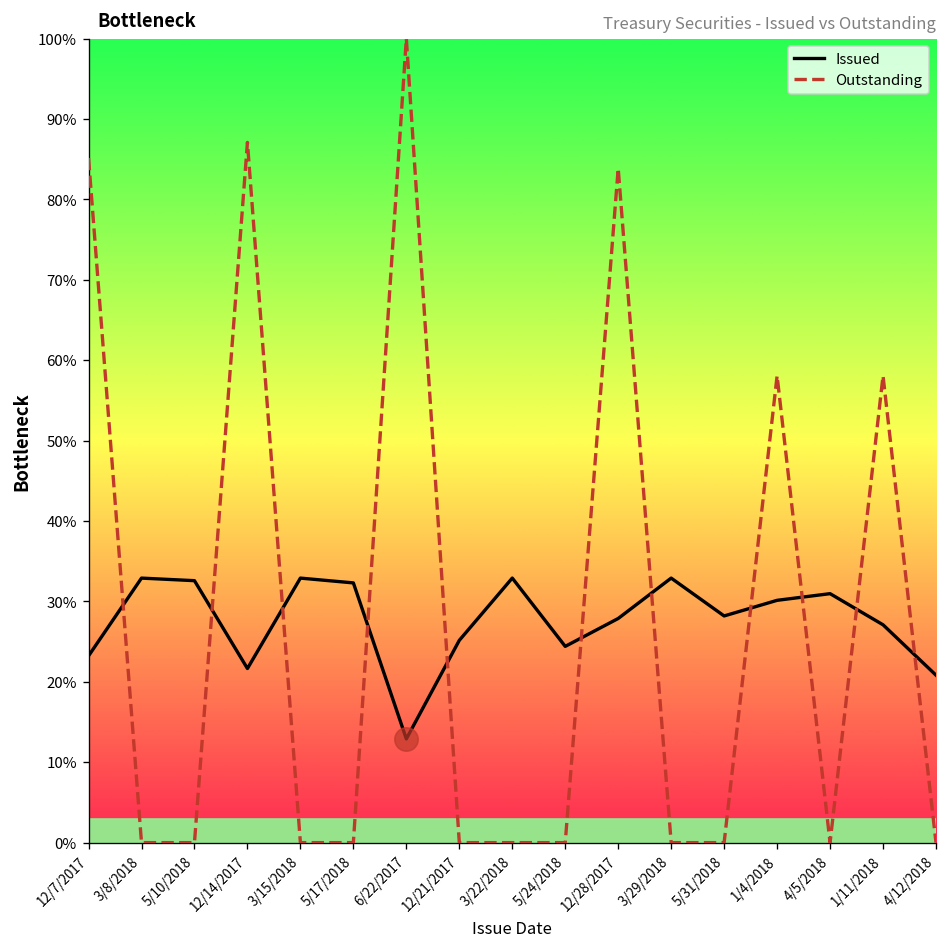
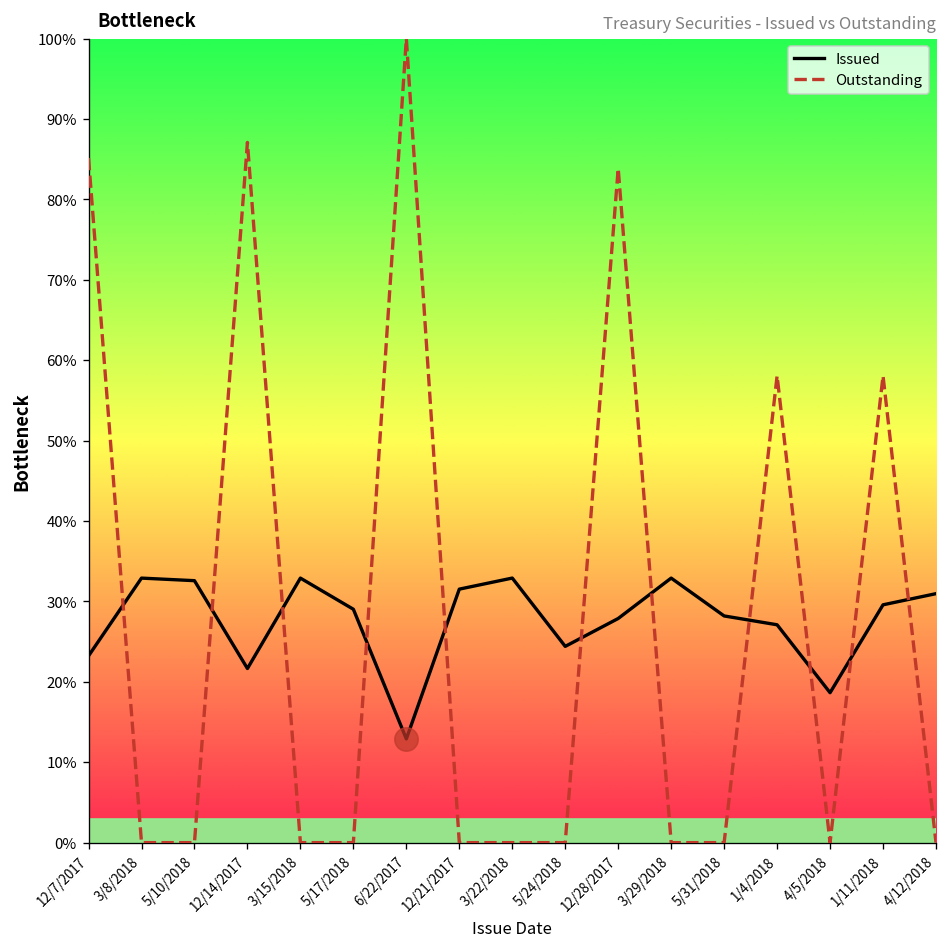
Issued, 5/17/2018: 32% -> 29%
Issued, 12/21/2017: 25% -> 32%
Issued, 1/4/2018: 30% -> 27%
Issued, 4/5/2018: 31% -> 19%
Issued, 1/11/2018: 27% -> 30%
Issued, 4/12/2018: 21% -> 31%
